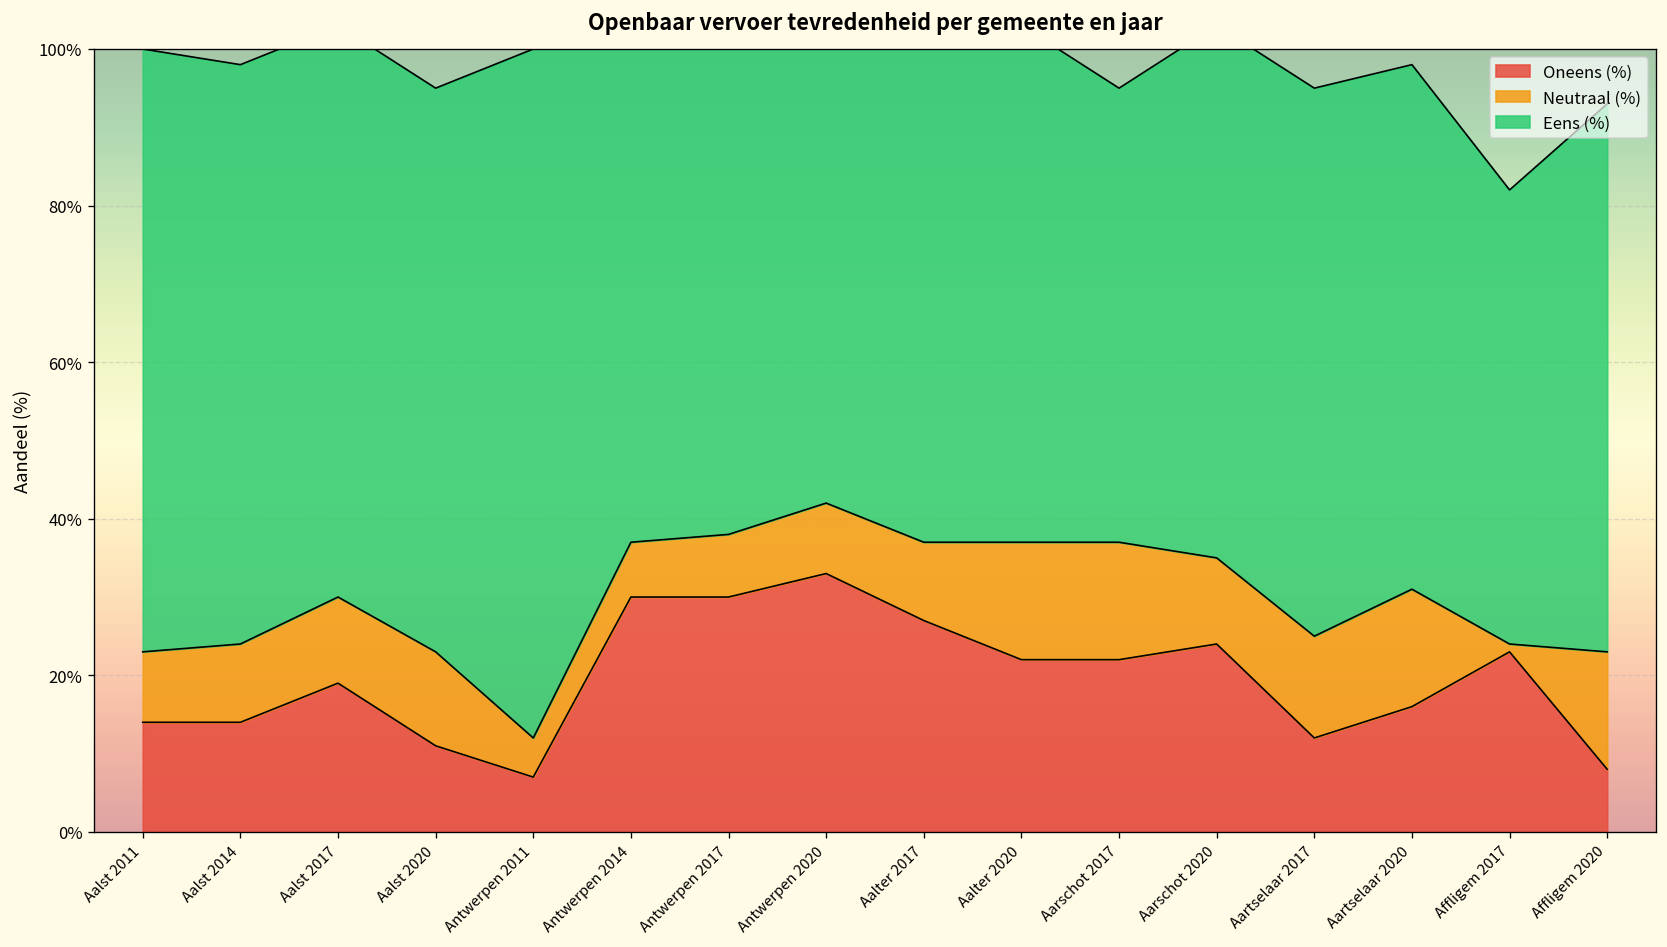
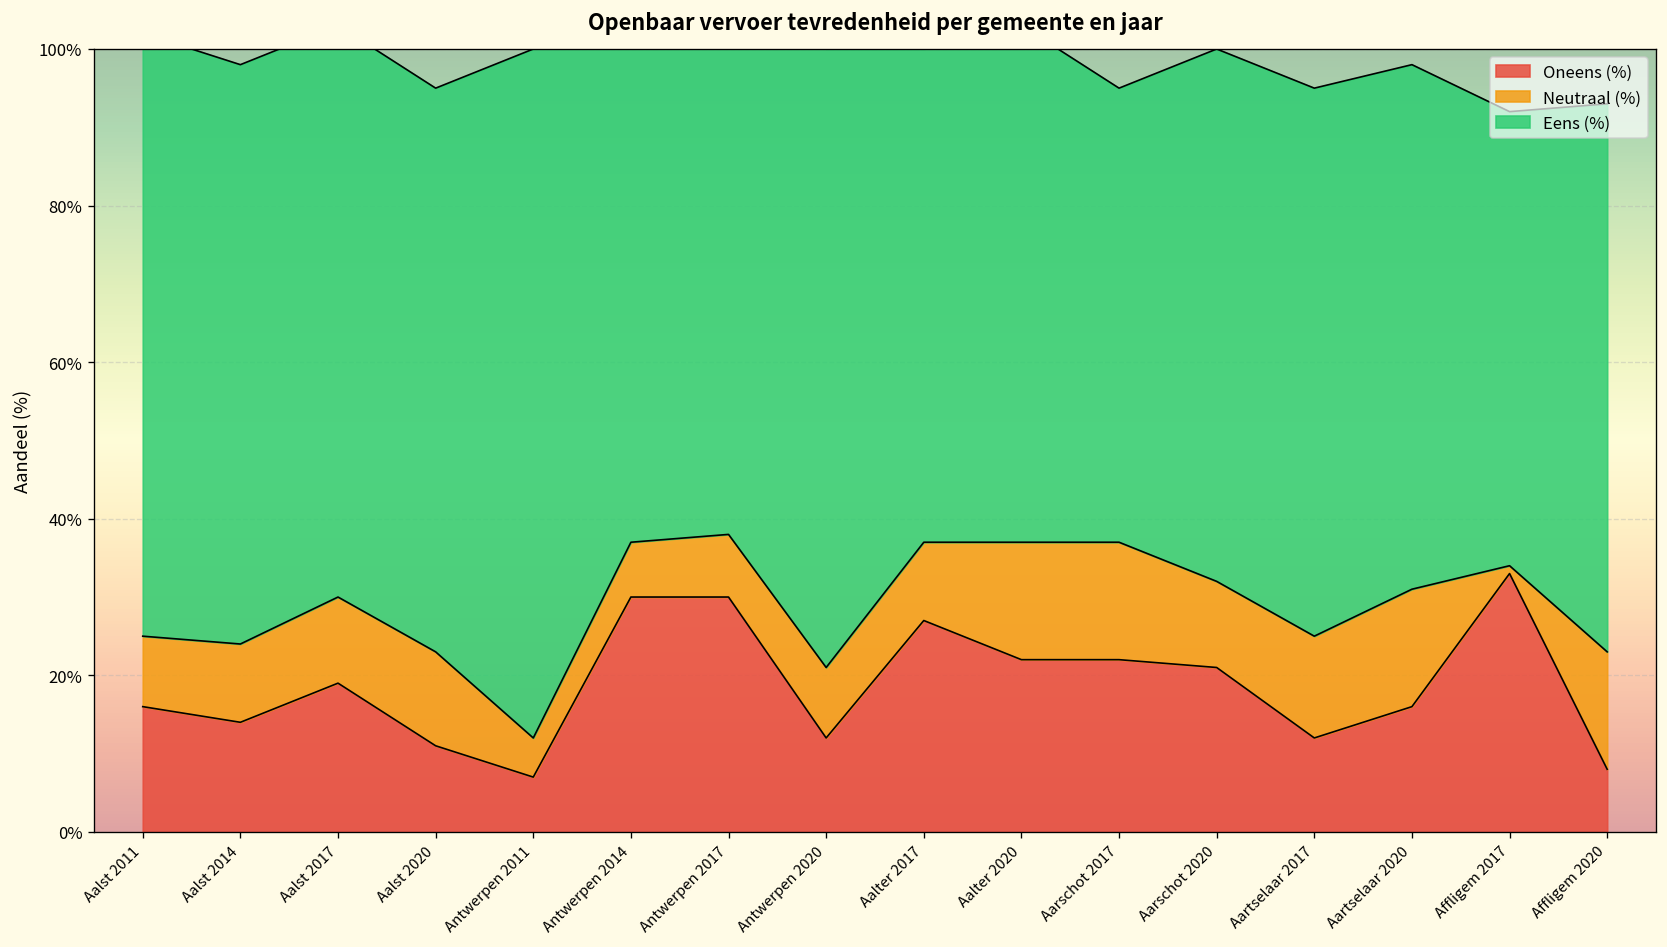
Oneens (%), Aalst 2011: 14% -> 16%
Oneens (%), Antwerpen 2020: 33% -> 12%
Oneens (%), Aarschot 2020: 24% -> 21%
Oneens (%), Affligem 2017: 23% -> 33%
